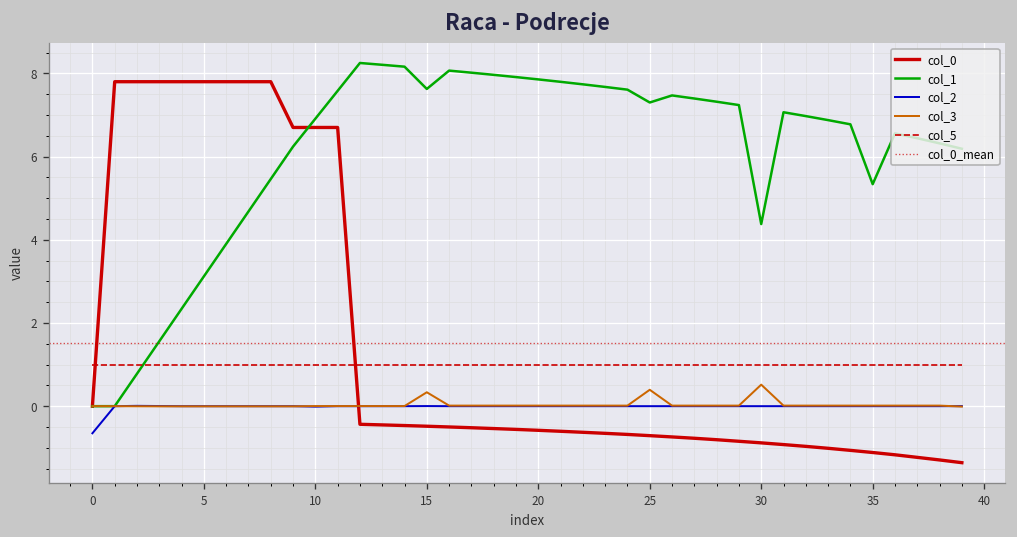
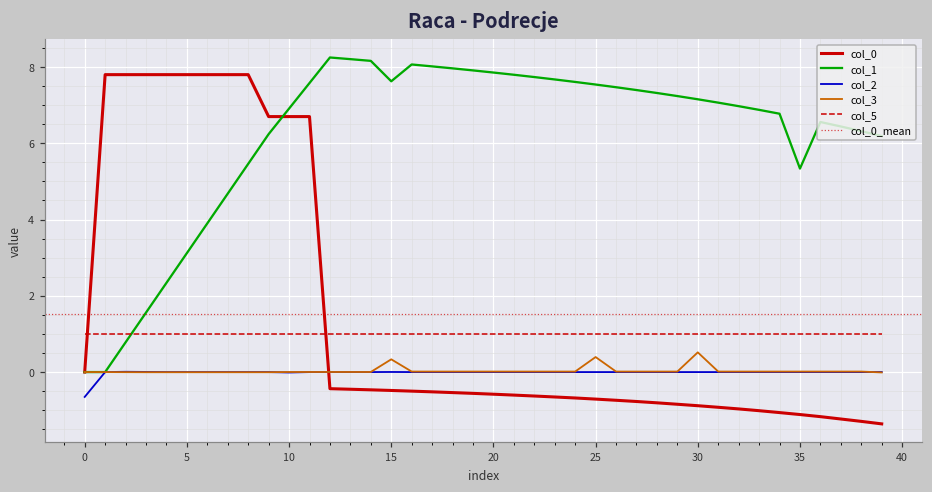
col_1, 25: 7.3 -> 7.5
col_1, 30: 4.4 -> 7.2
